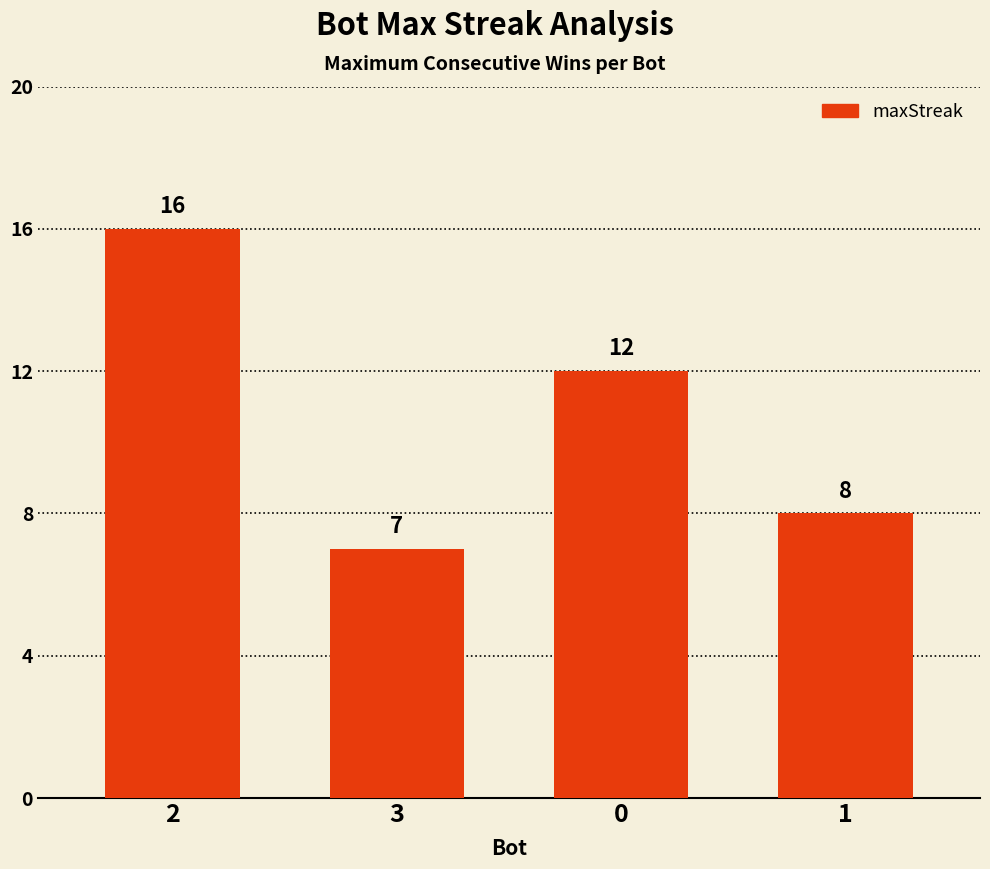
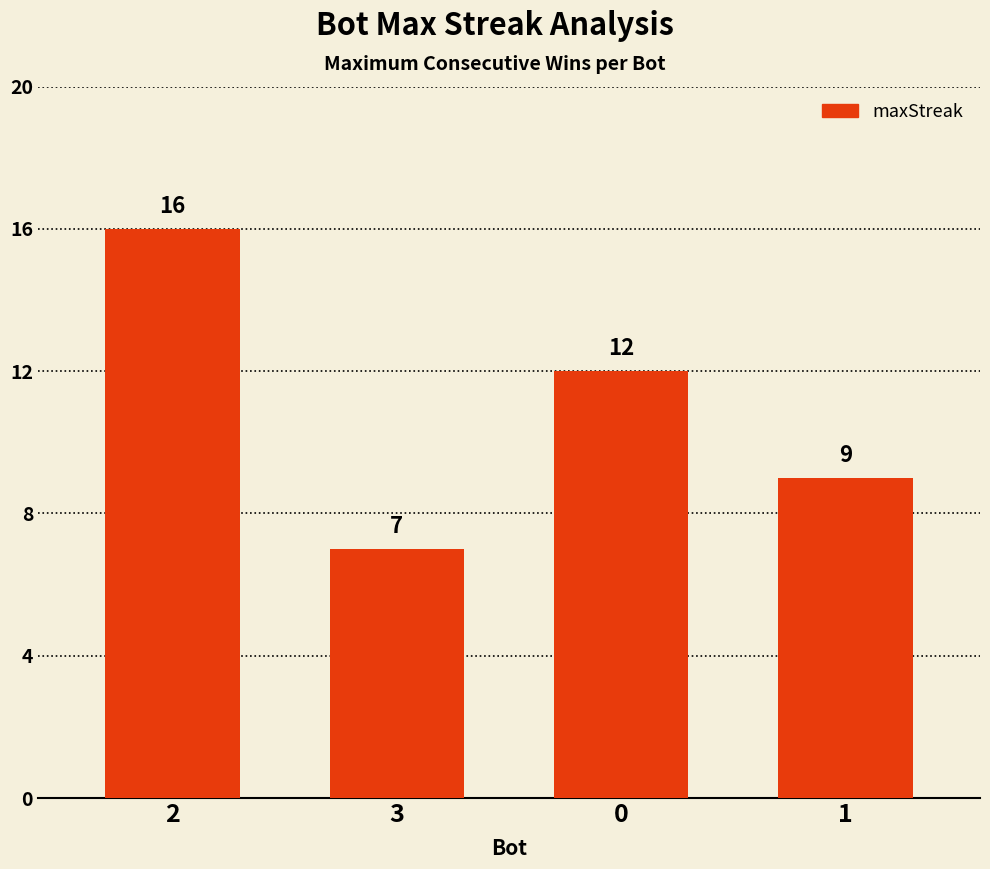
1: 8 -> 9
